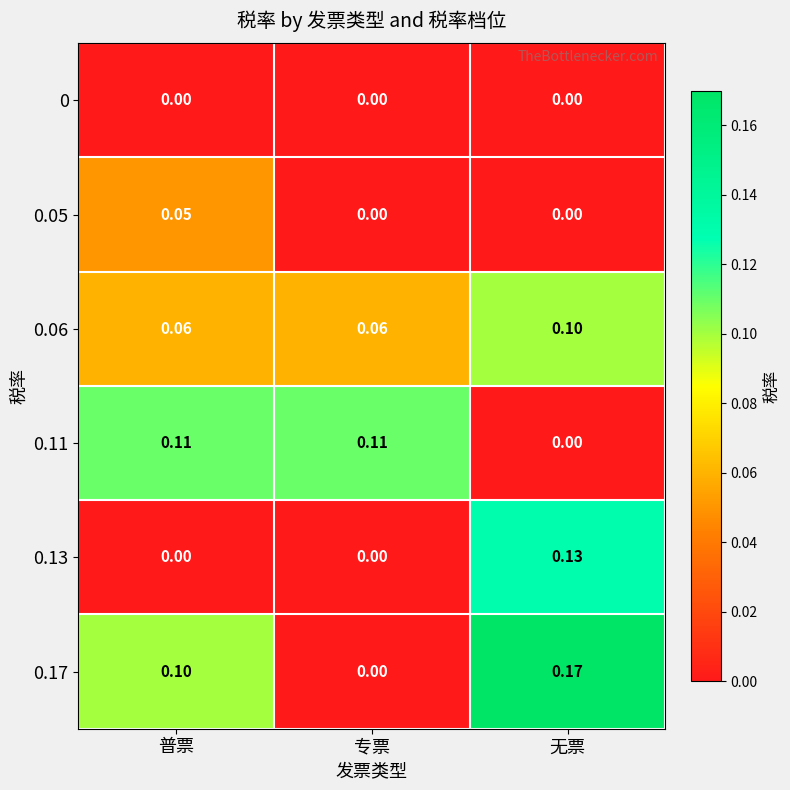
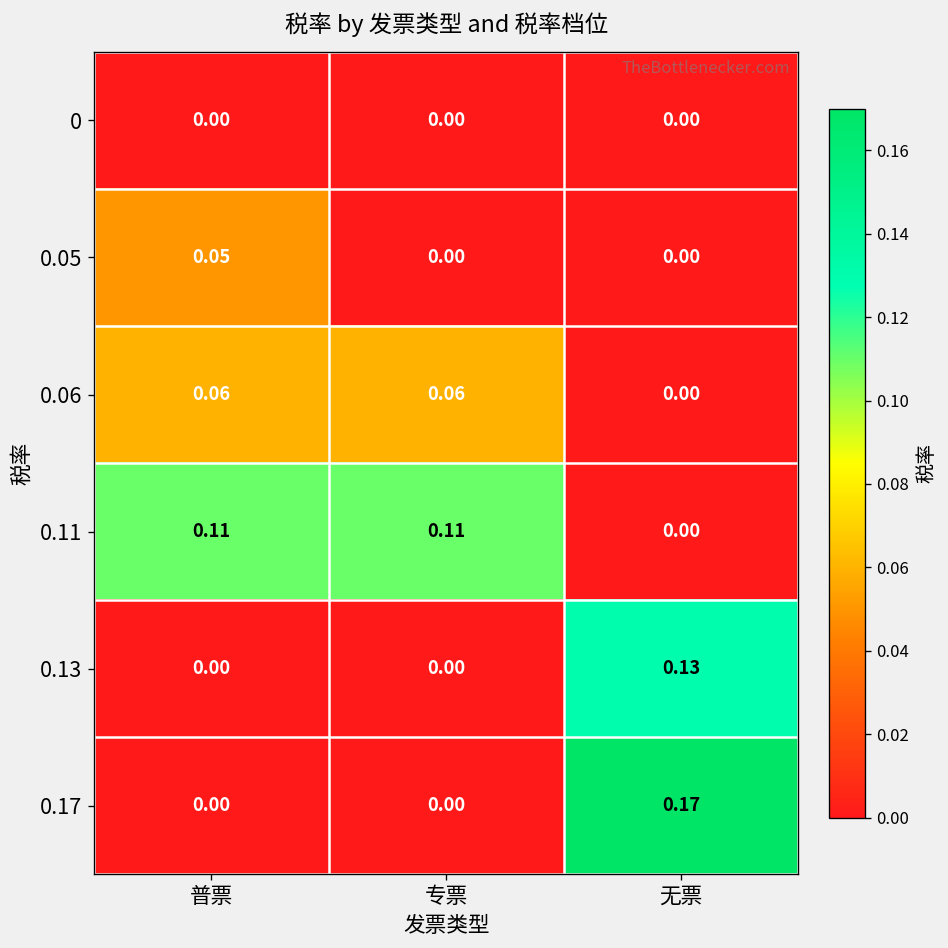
0.06, 无票: 0.10 -> 0.00
0.17, 普票: 0.10 -> 0.00
